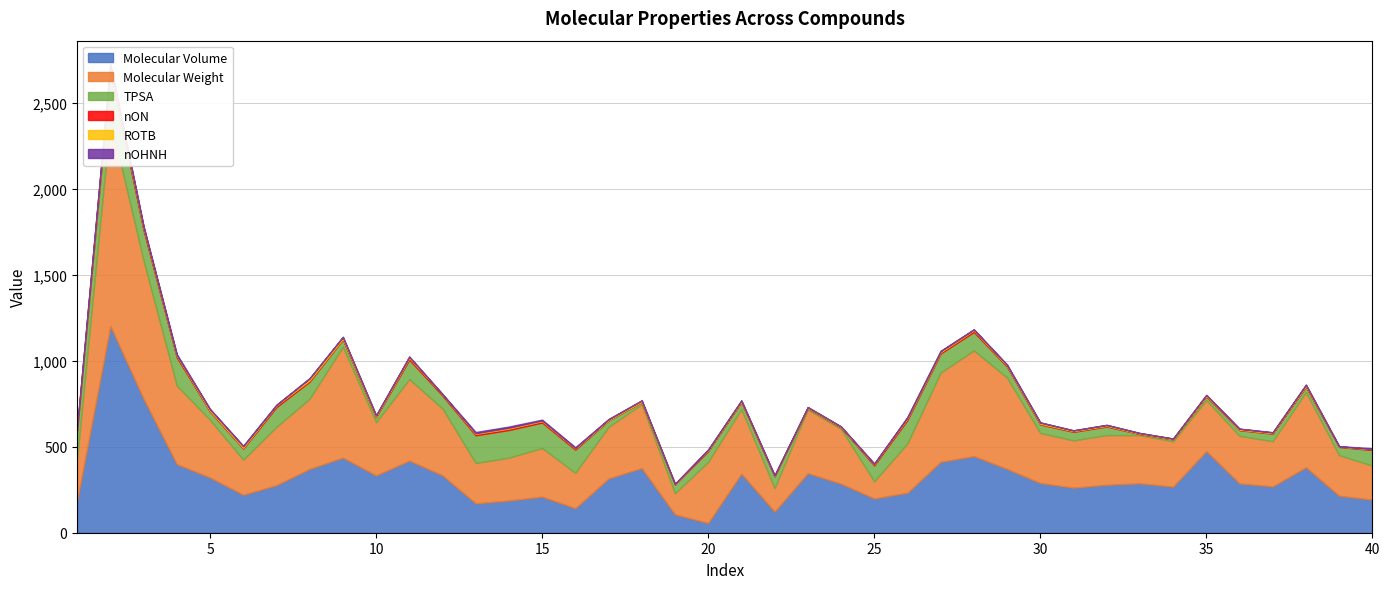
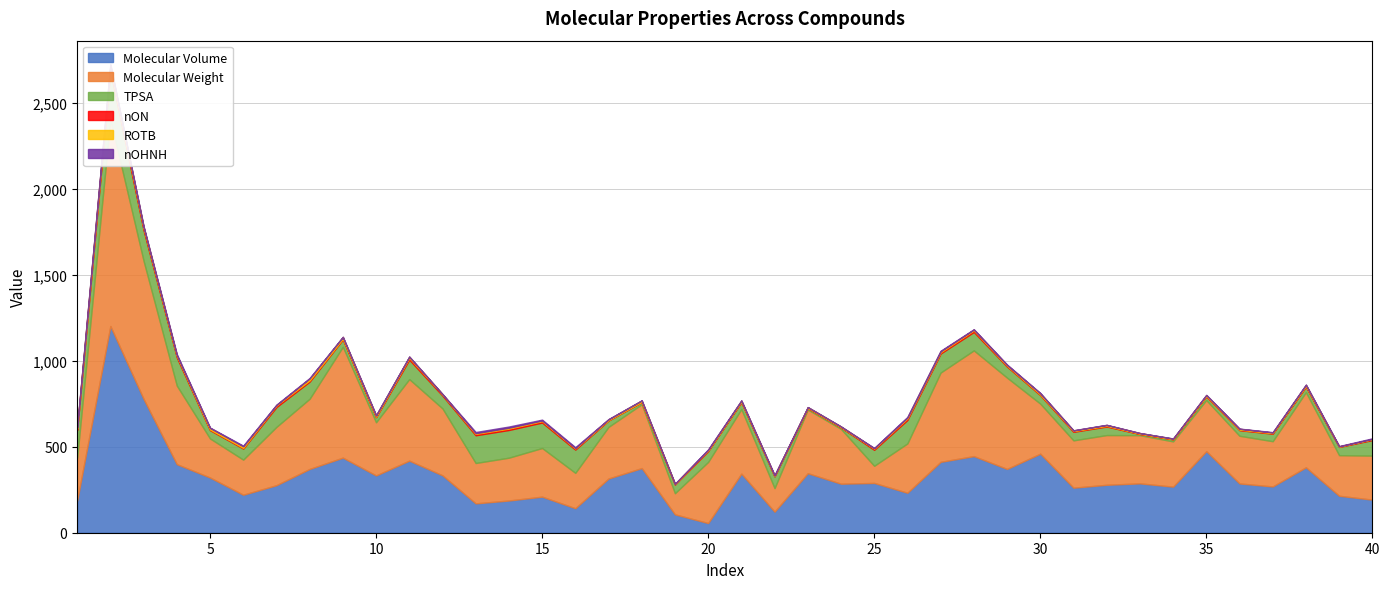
Molecular Weight, 5: 340 -> 230
Molecular Volume, 25: 200 -> 290
Molecular Volume, 30: 290 -> 460
Molecular Weight, 40: 200 -> 260
